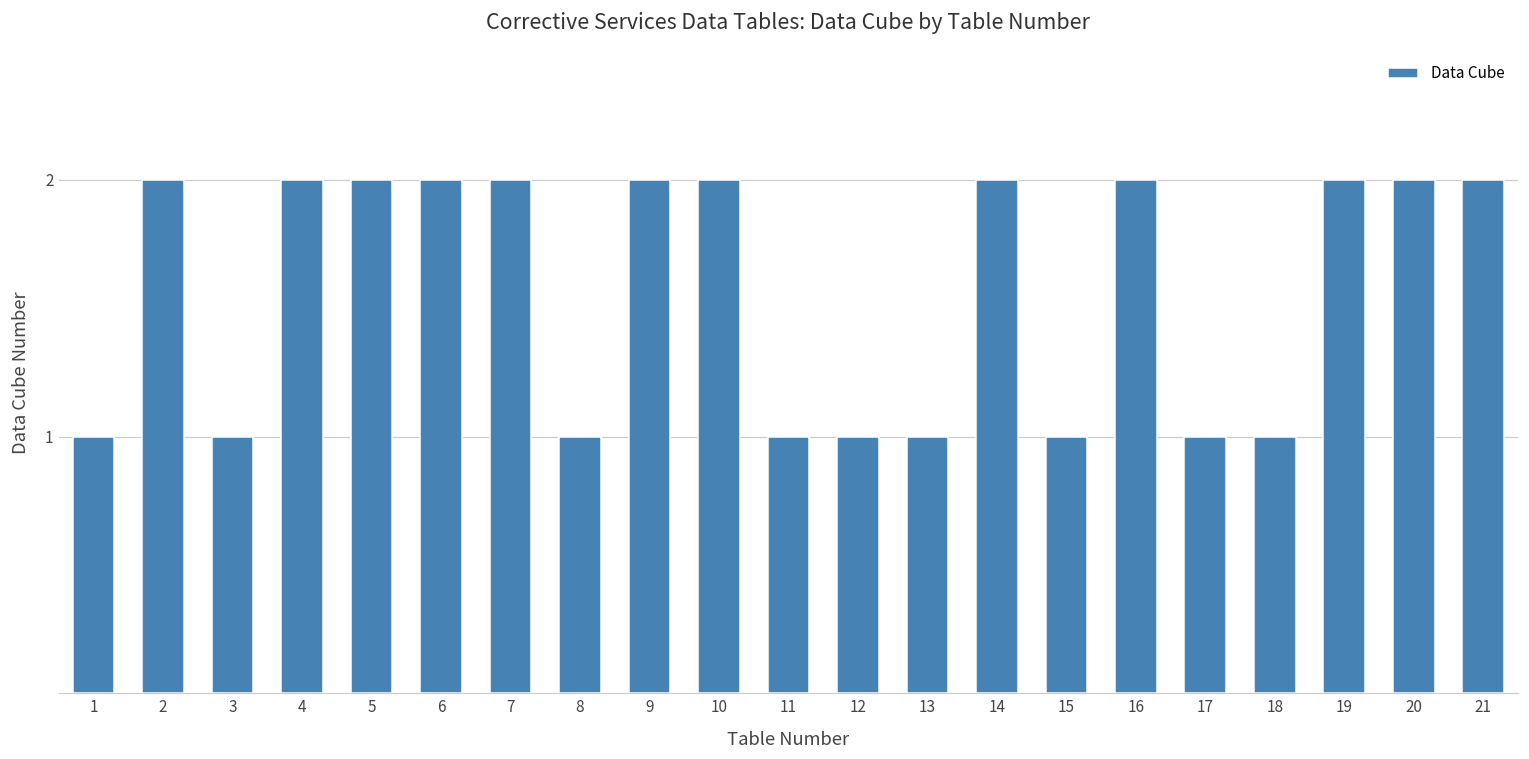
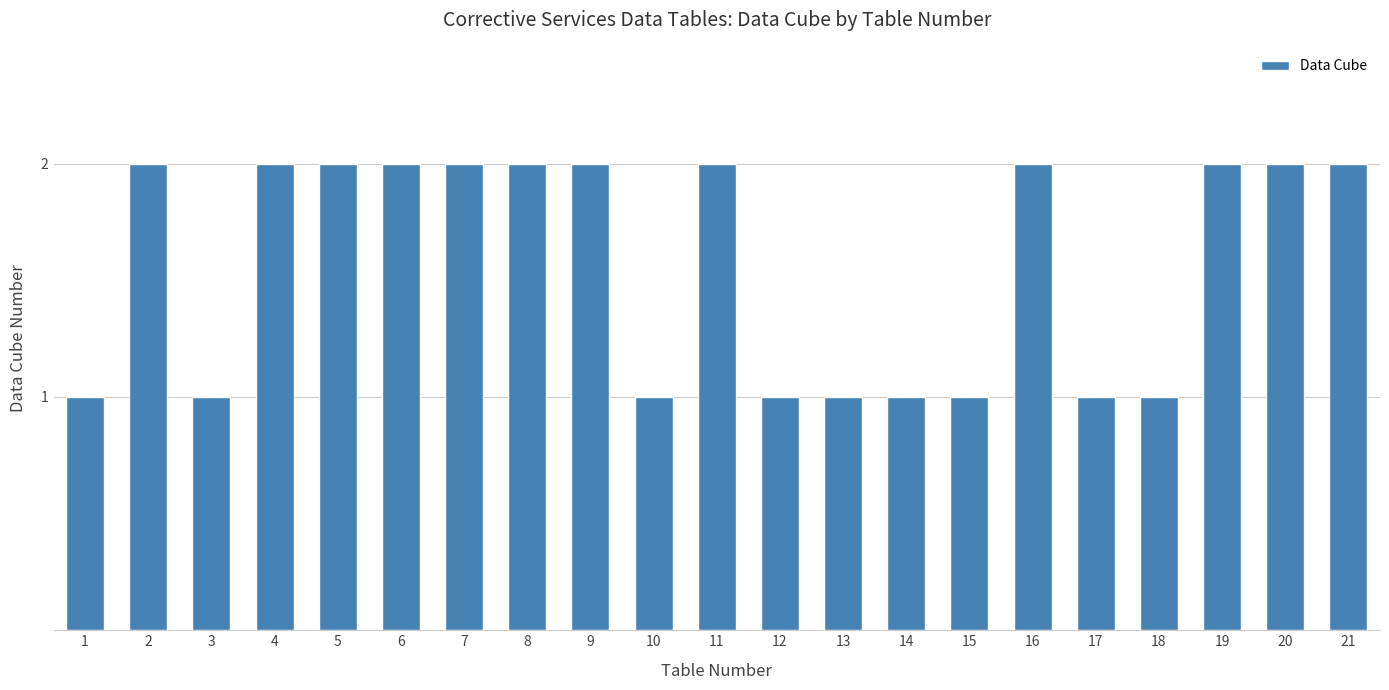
8: 1 -> 2
10: 2 -> 1
11: 1 -> 2
14: 2 -> 1
